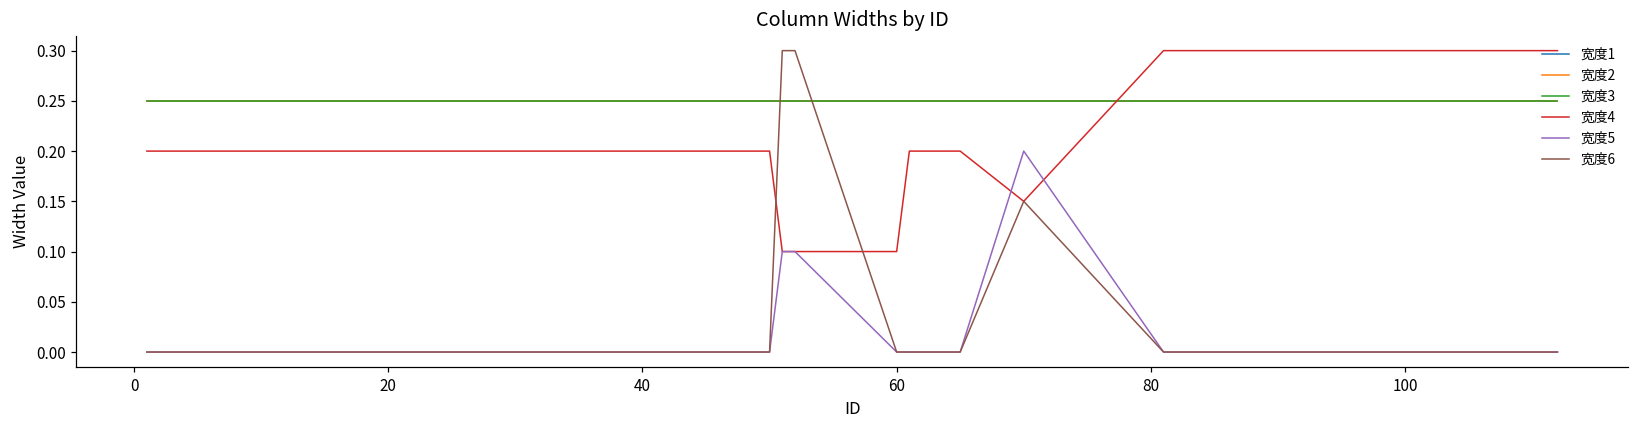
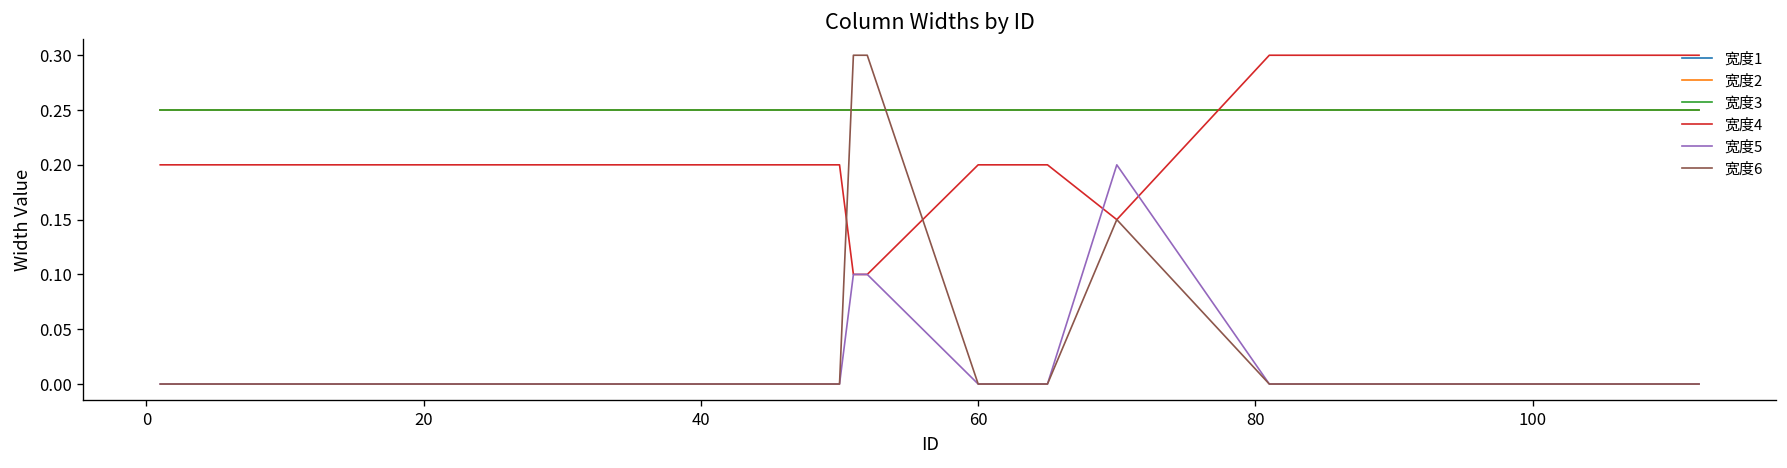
宽度4, 60: 0.1 -> 0.2
